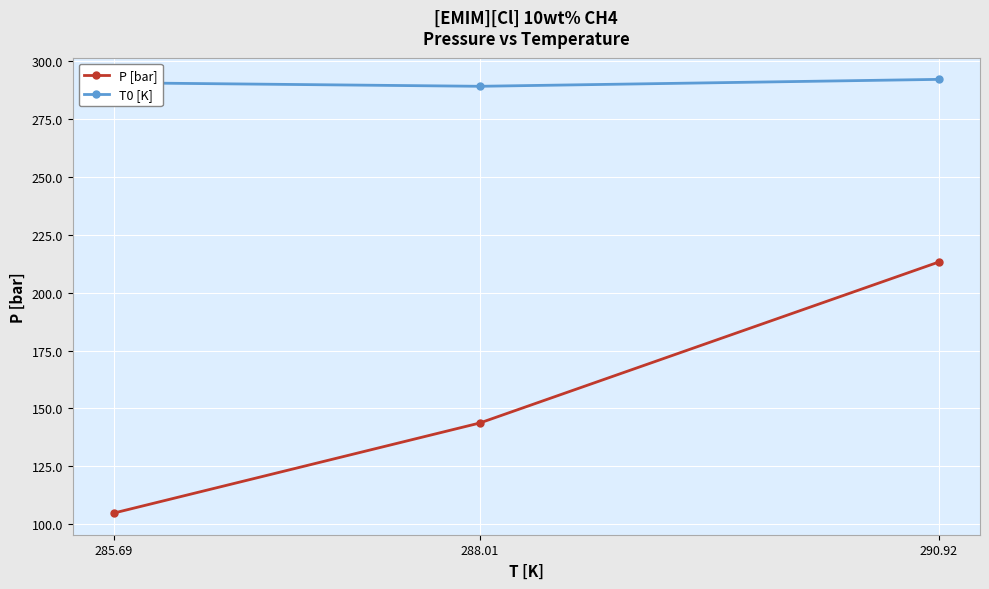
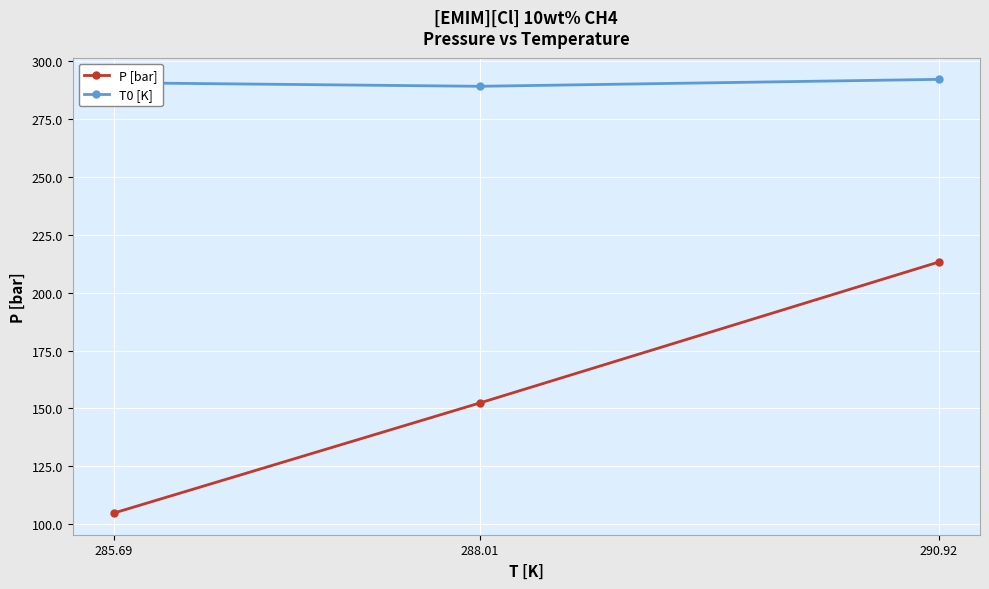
P [bar], 288.01: 144 -> 152
